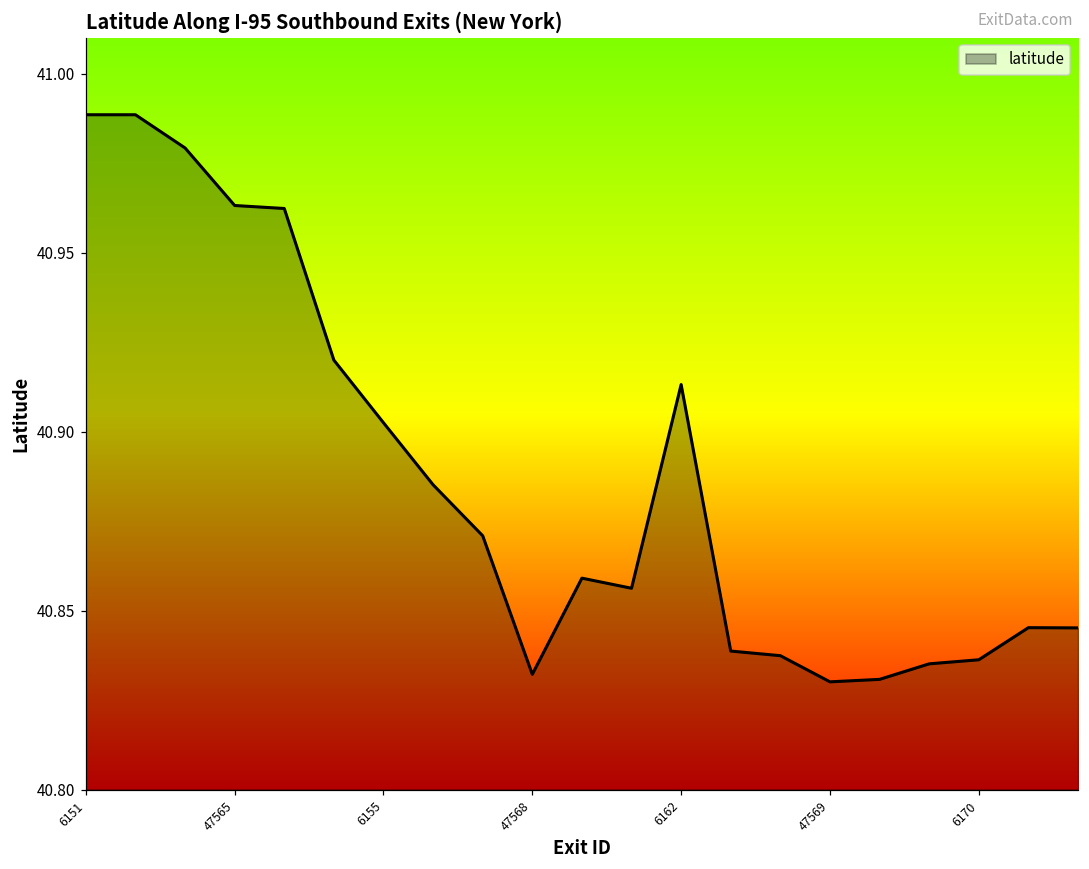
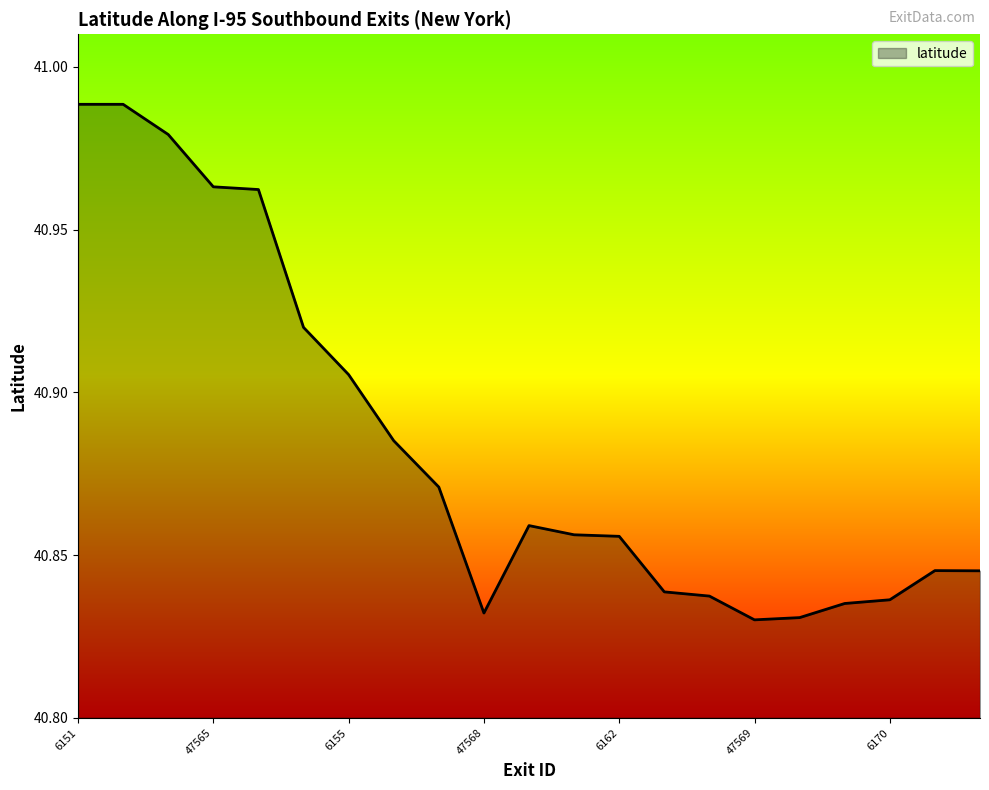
6155: 40.902 -> 40.905
6162: 40.913 -> 40.856
